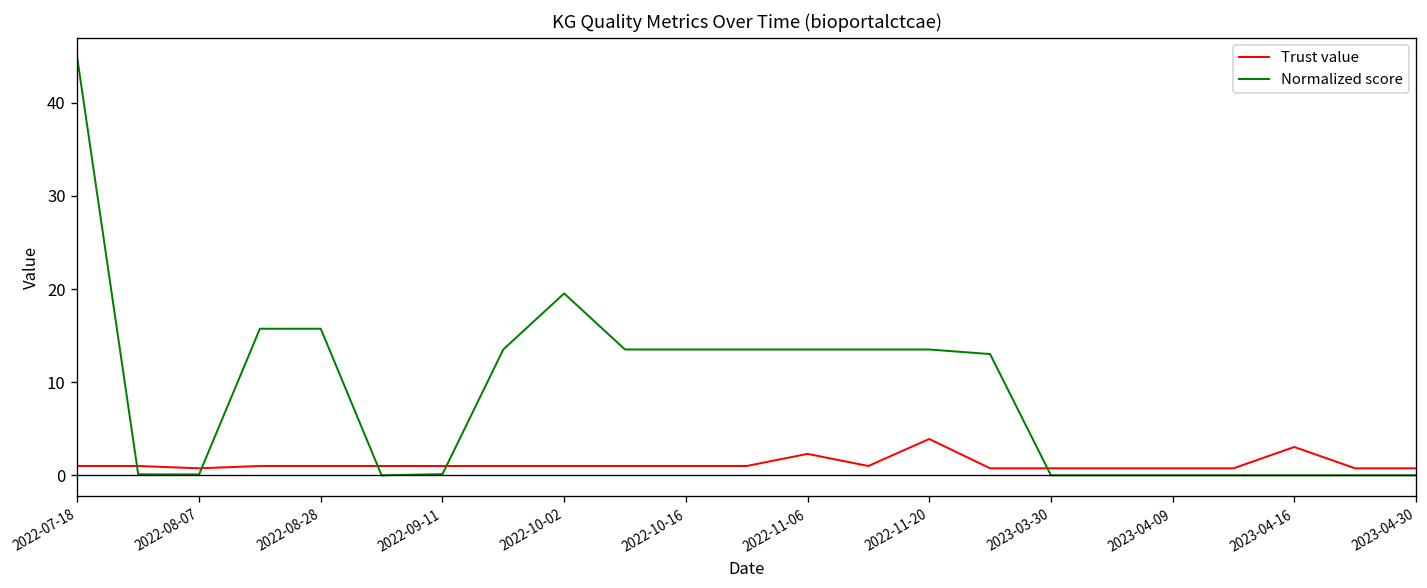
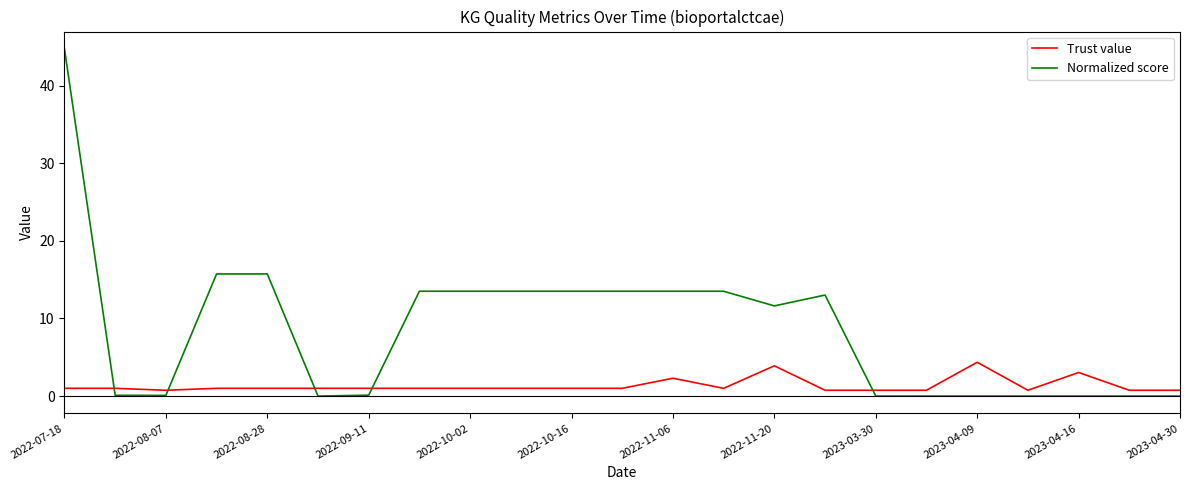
Normalized score, 2022-10-02: 20 -> 14
Normalized score, 2022-11-20: 14 -> 12
Trust value, 2023-04-09: 1 -> 4
